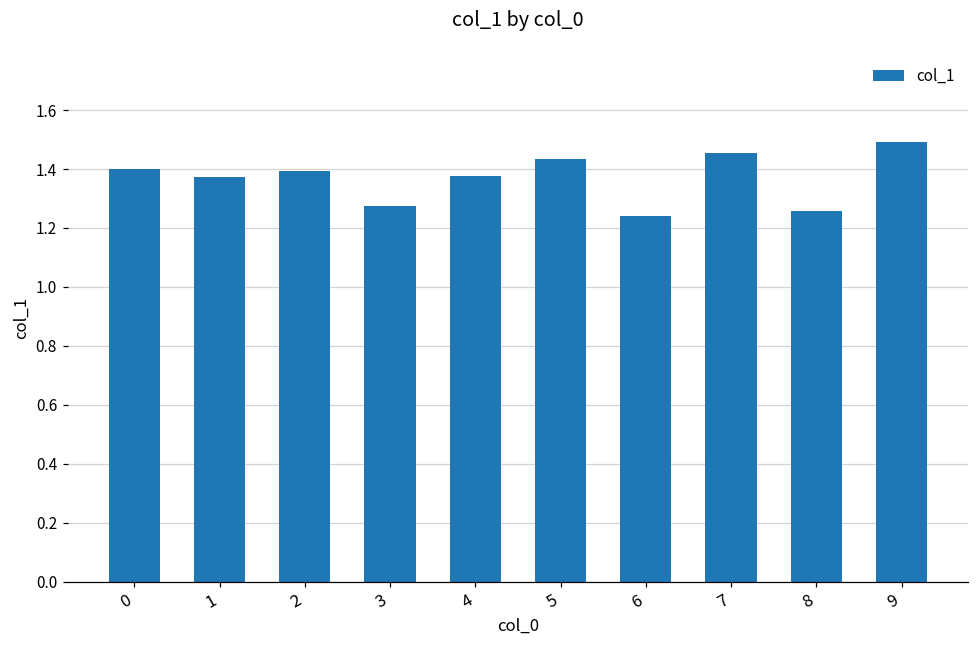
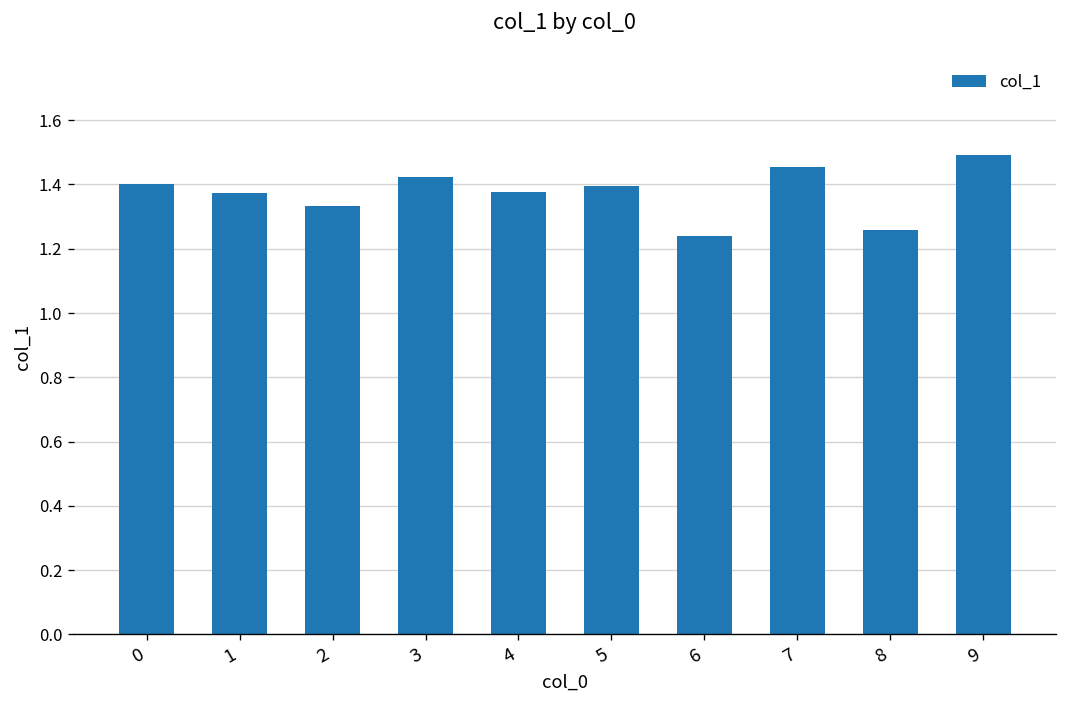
2: 1.39 -> 1.33
3: 1.27 -> 1.42
5: 1.44 -> 1.40
